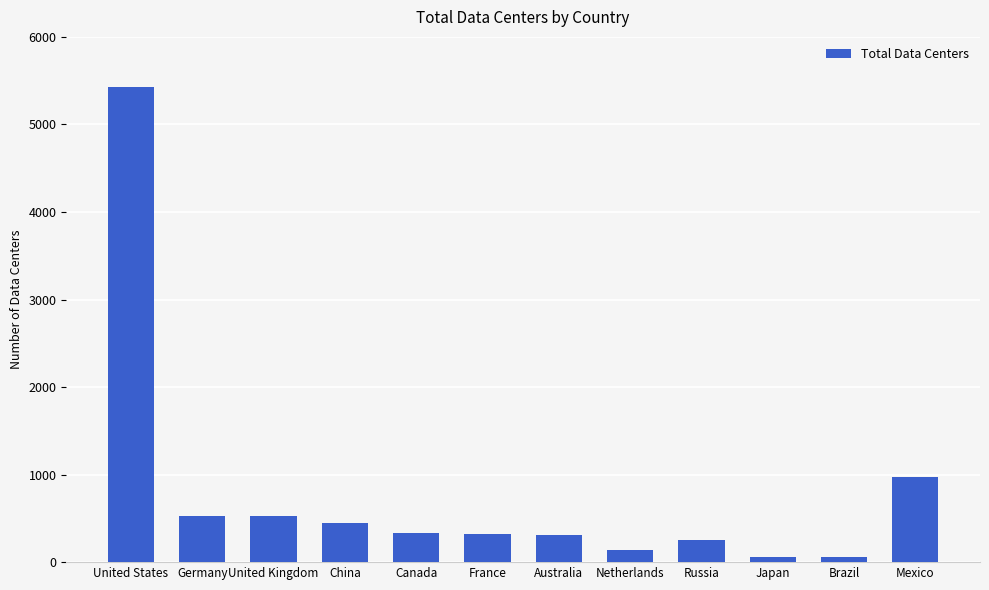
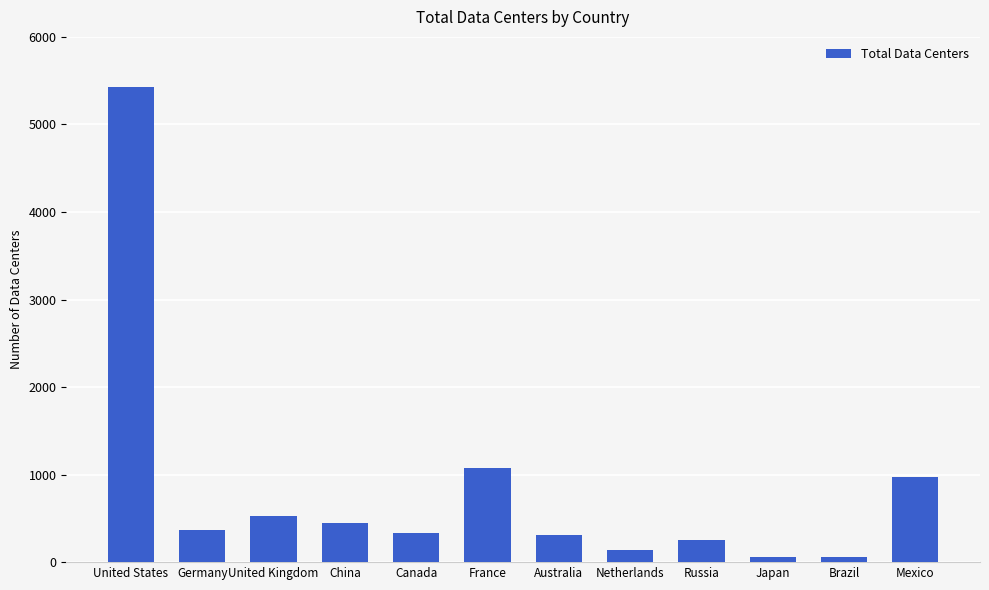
Germany: 500 -> 400
France: 300 -> 1100
